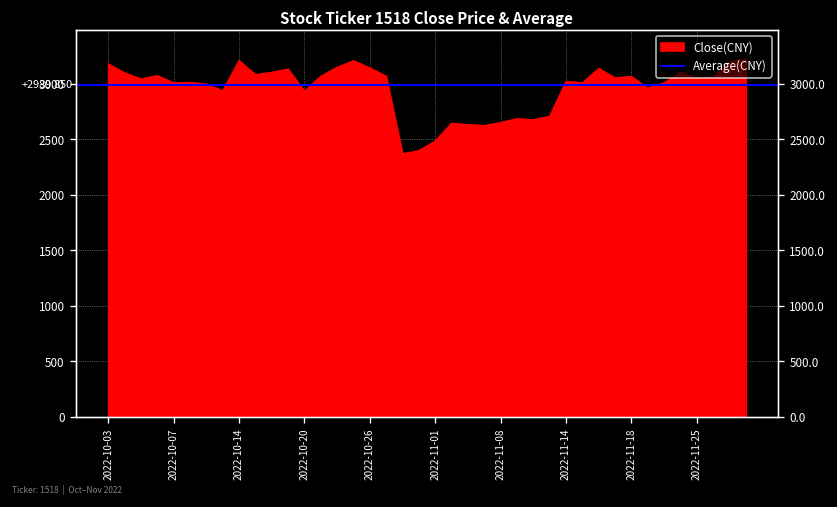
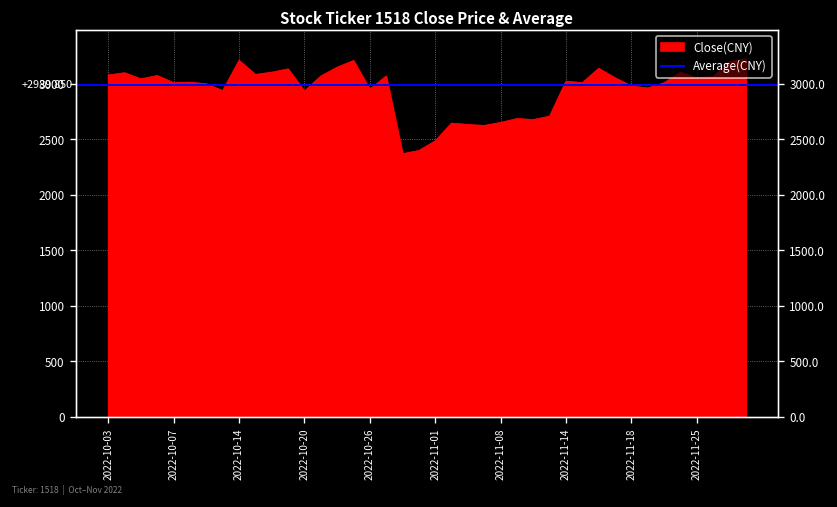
2022-10-03: 3200 -> 3100
2022-10-26: 3100 -> 3000
2022-11-18: 3100 -> 3000
